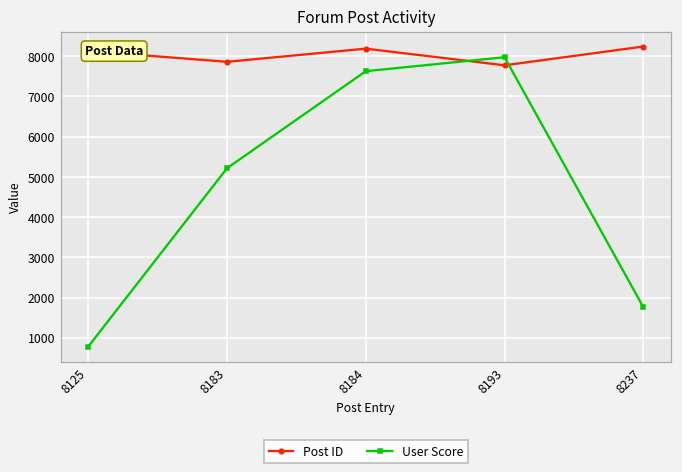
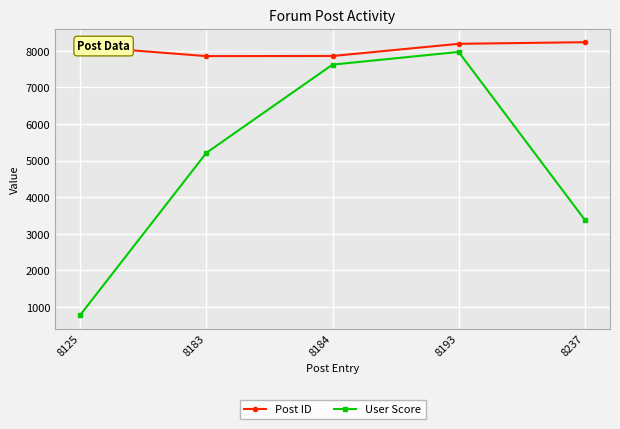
Post ID, 8184: 8200 -> 7900
Post ID, 8193: 7800 -> 8200
User Score, 8237: 1800 -> 3400
